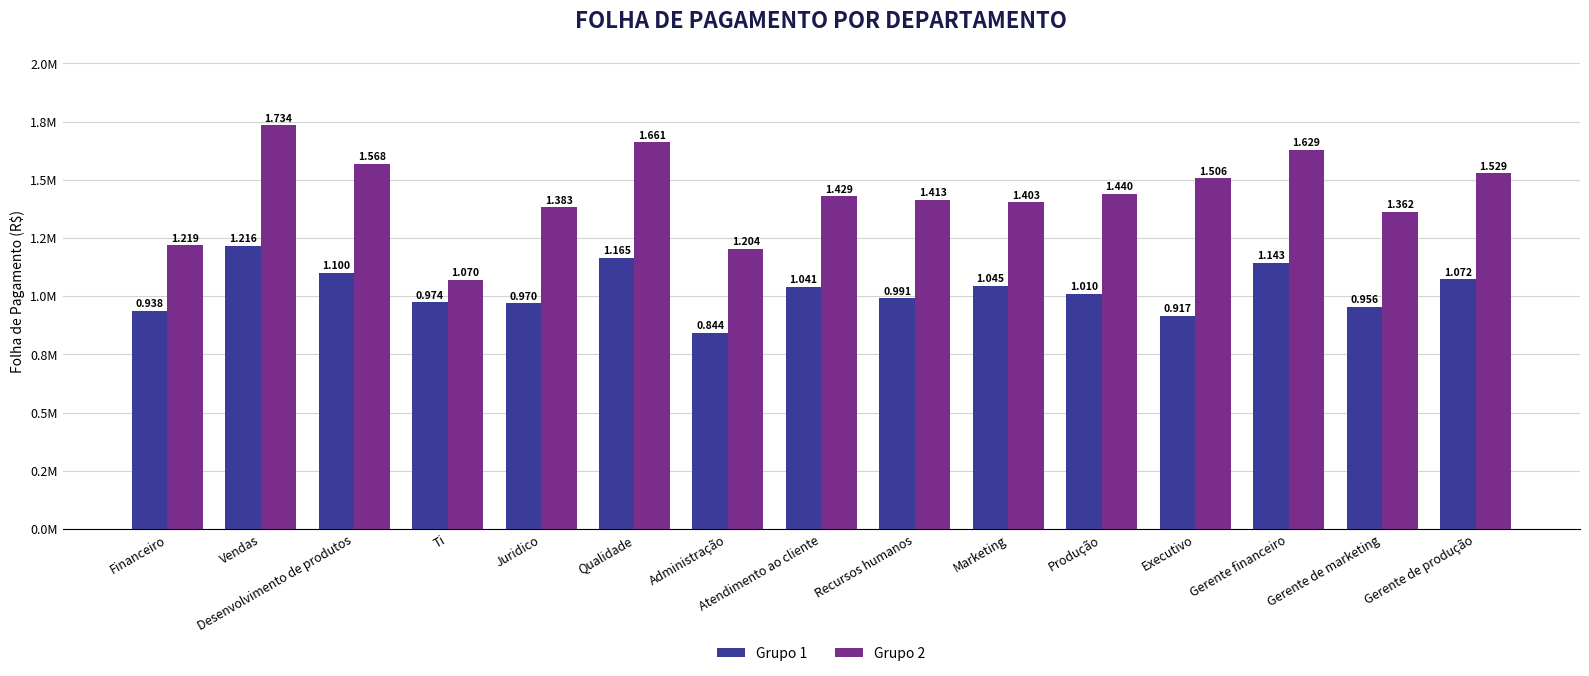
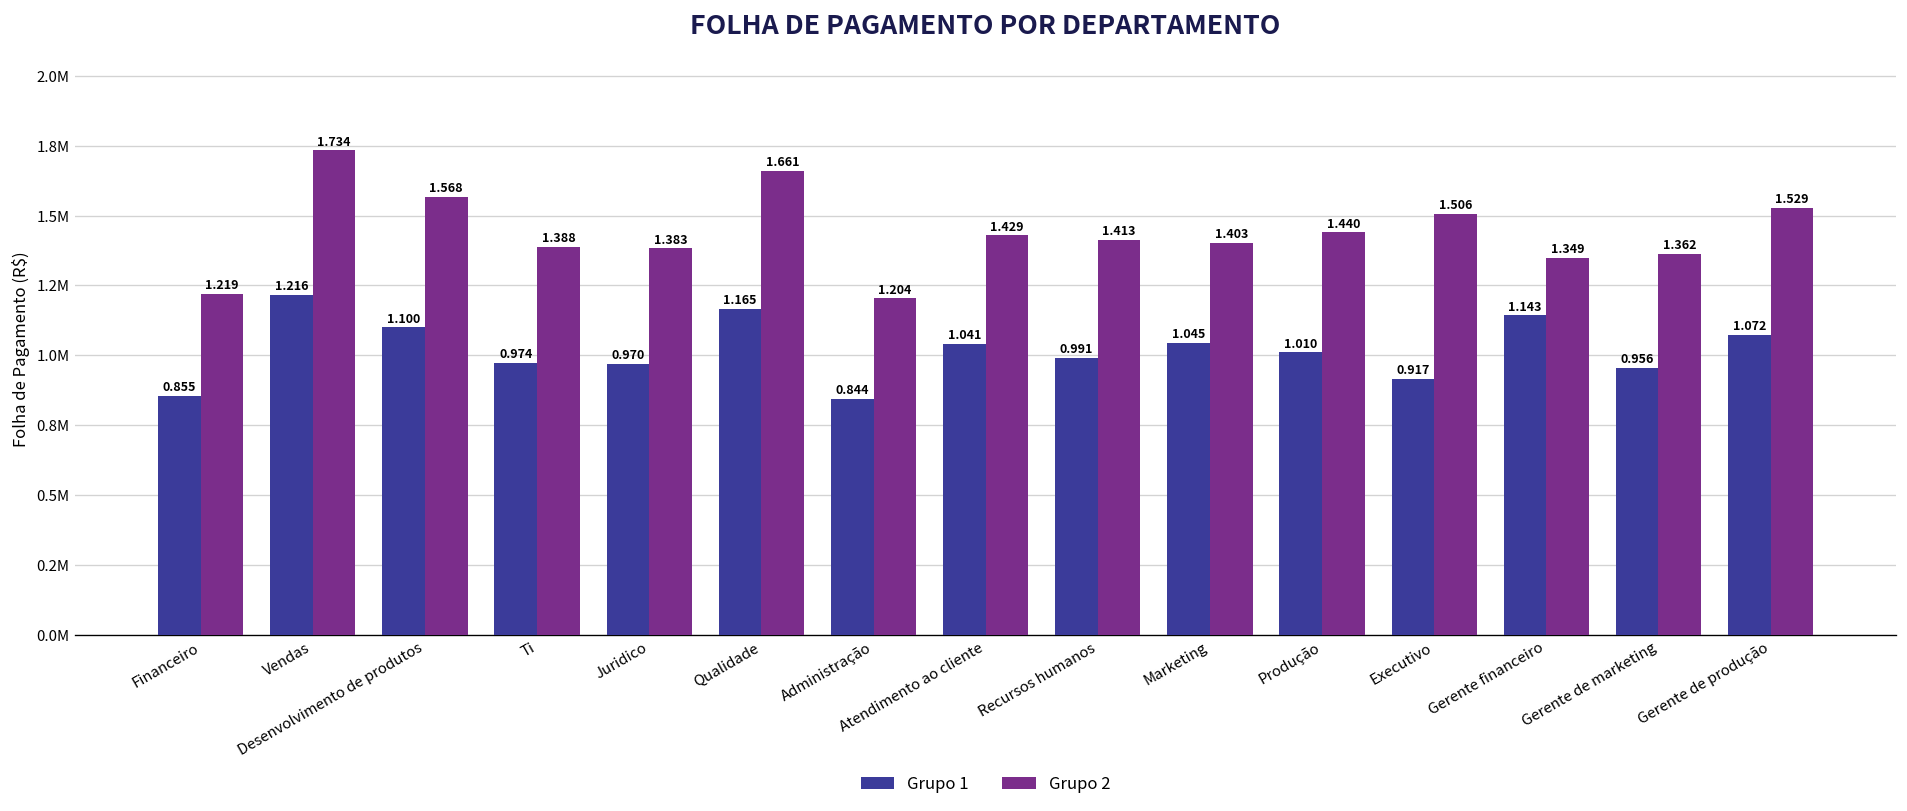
Grupo 1, Financeiro: 0.938 -> 0.855
Grupo 2, Ti: 1.070 -> 1.388
Grupo 2, Gerente financeiro: 1.629 -> 1.349
